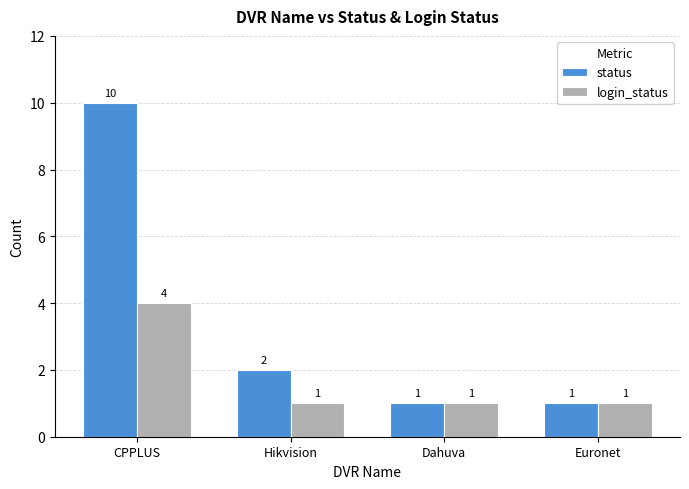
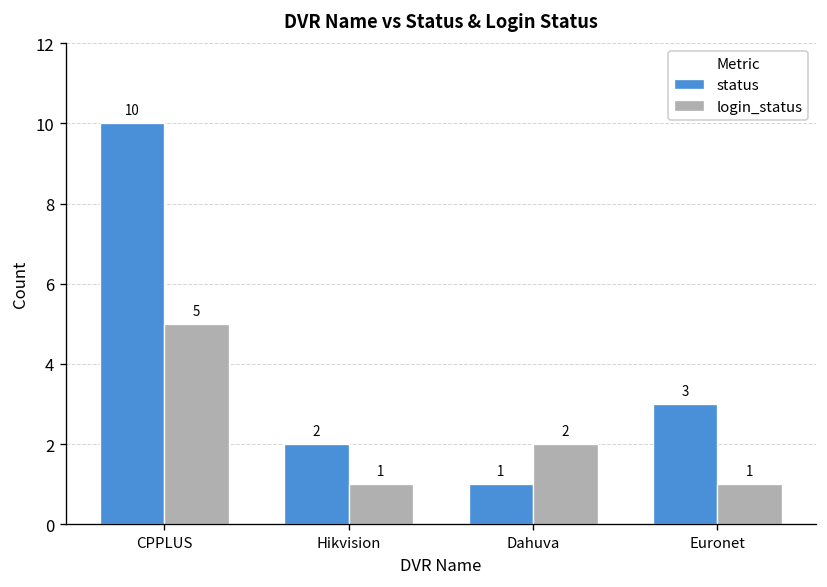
login_status, CPPLUS: 4 -> 5
login_status, Dahuva: 1 -> 2
status, Euronet: 1 -> 3
